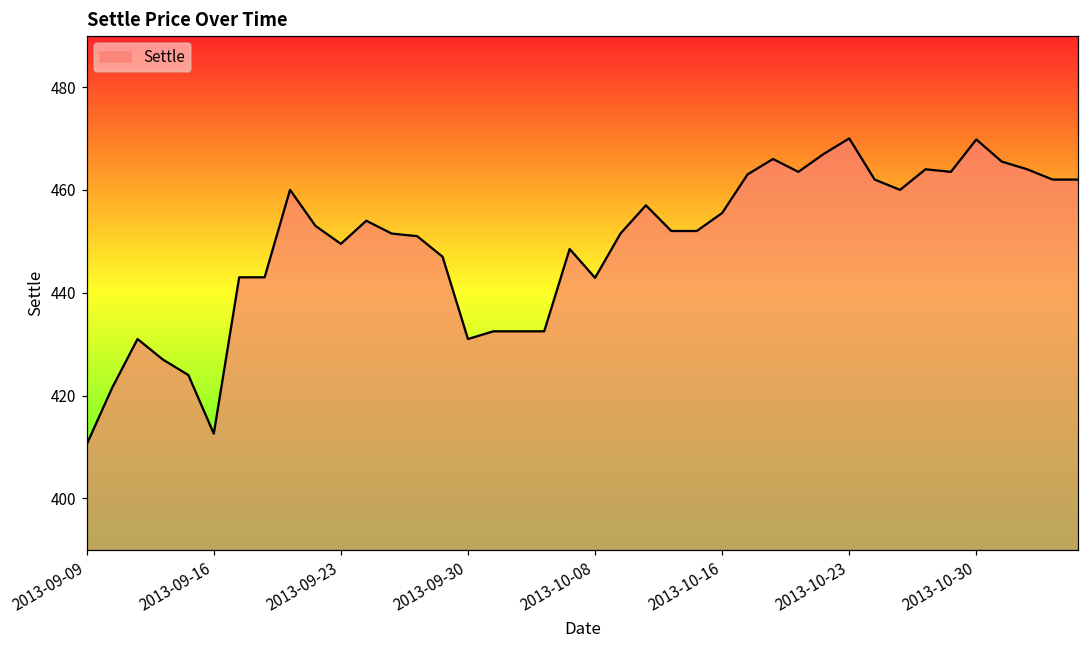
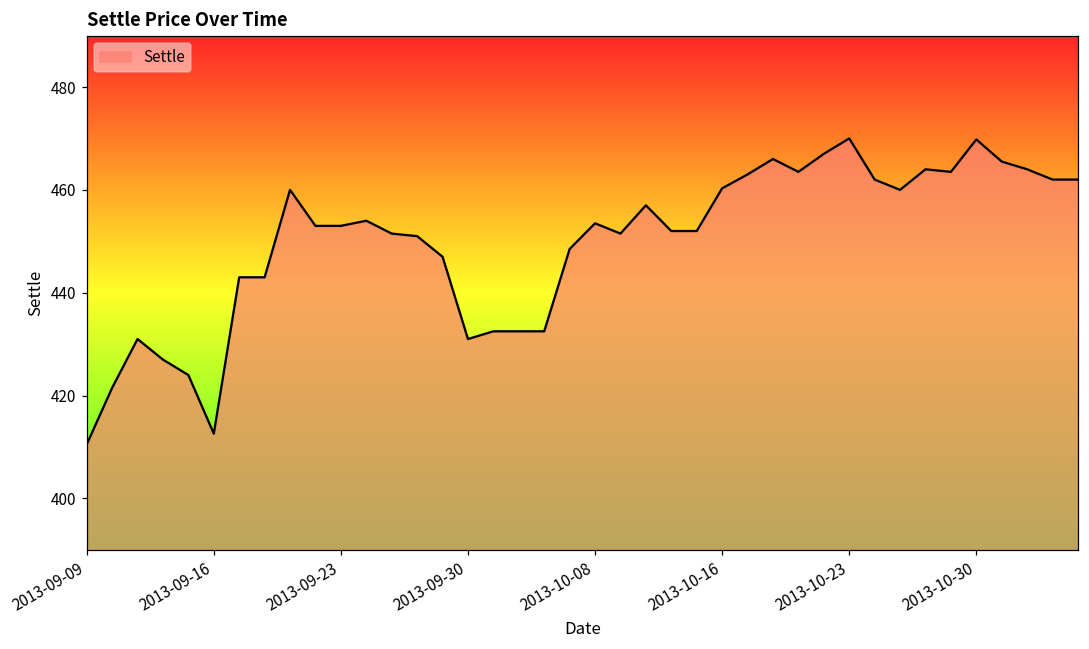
2013-09-23: 450 -> 453
2013-10-08: 443 -> 454
2013-10-16: 456 -> 460
